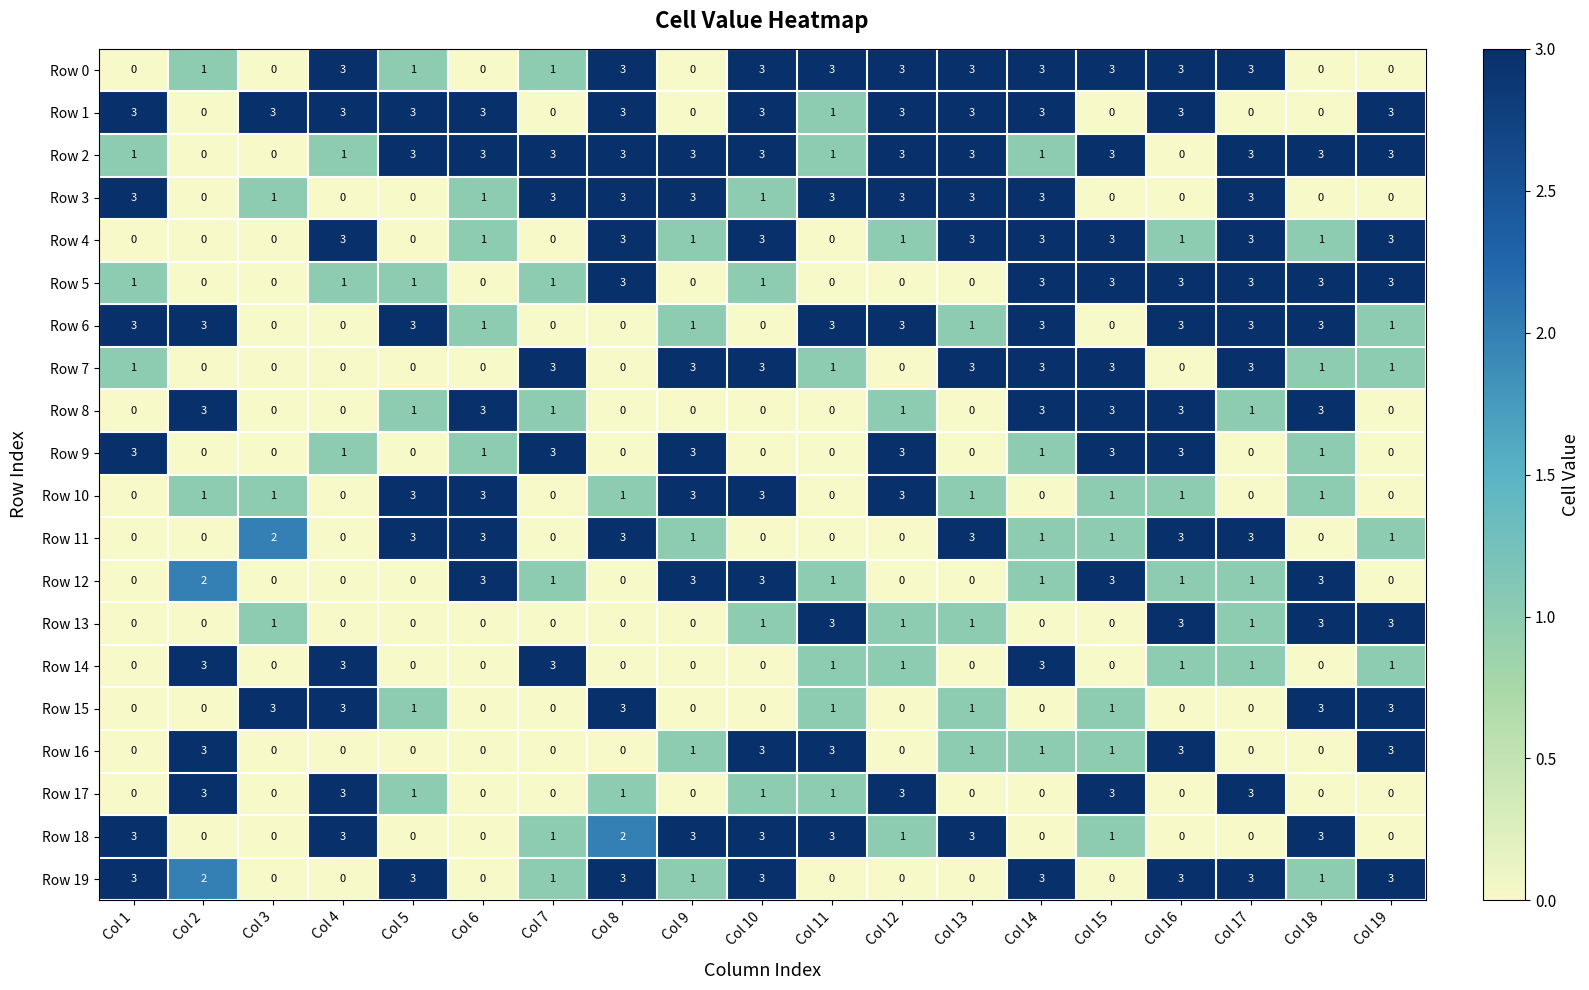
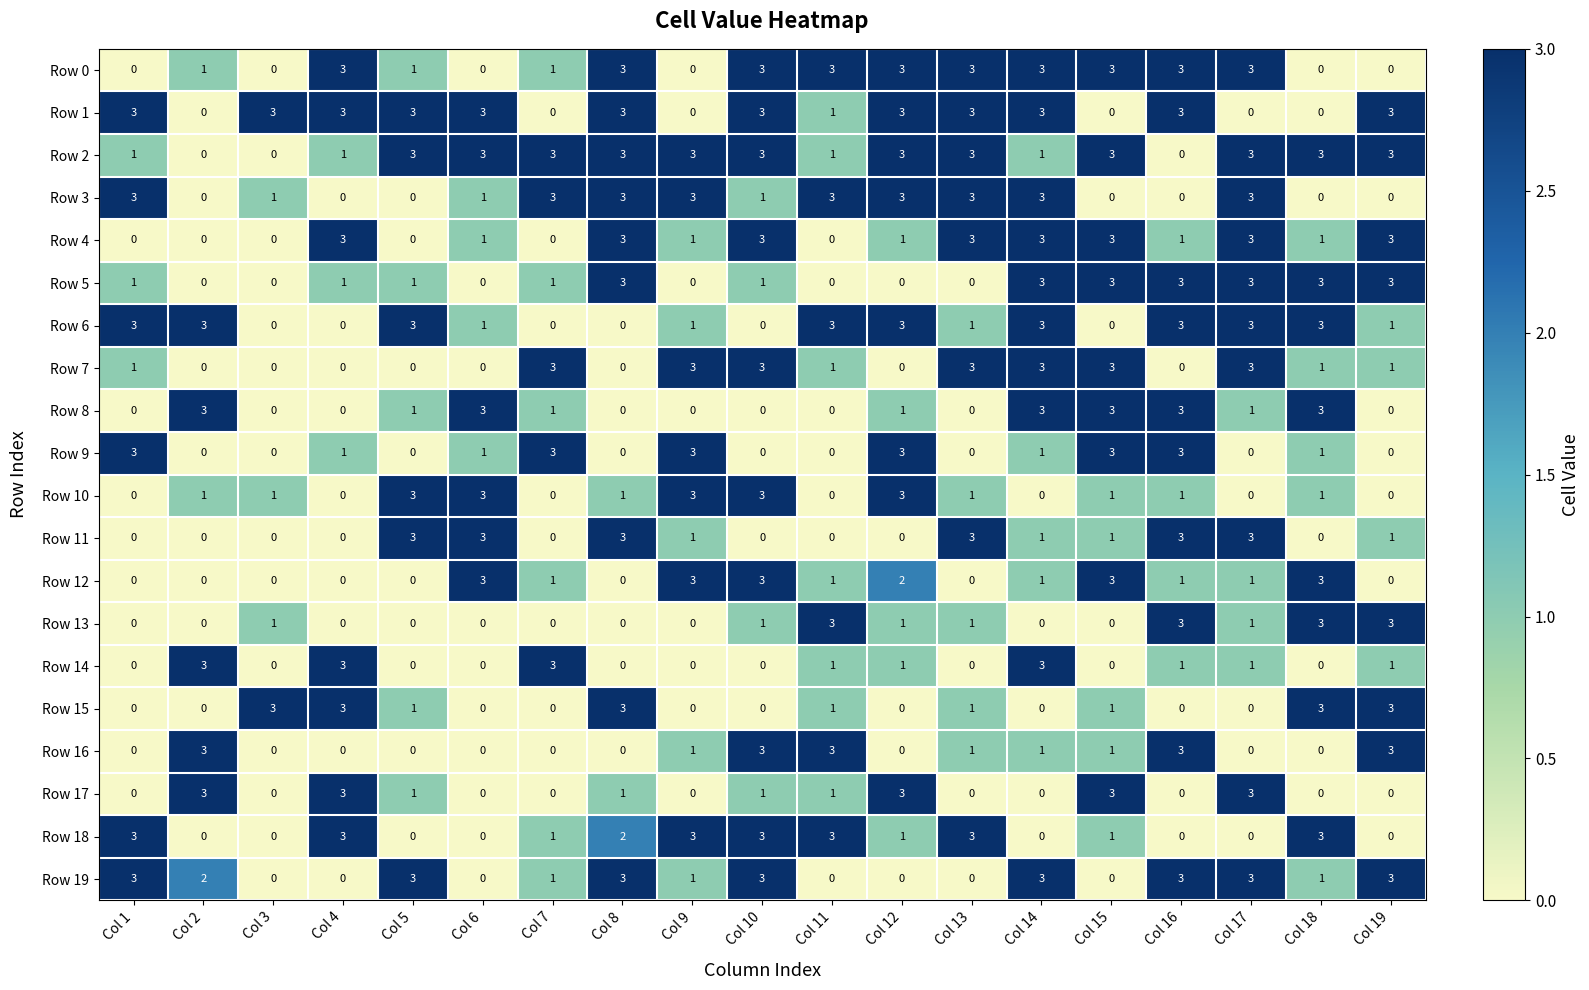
Row 11, Col 3: 2 -> 0
Row 12, Col 2: 2 -> 0
Row 12, Col 12: 0 -> 2
